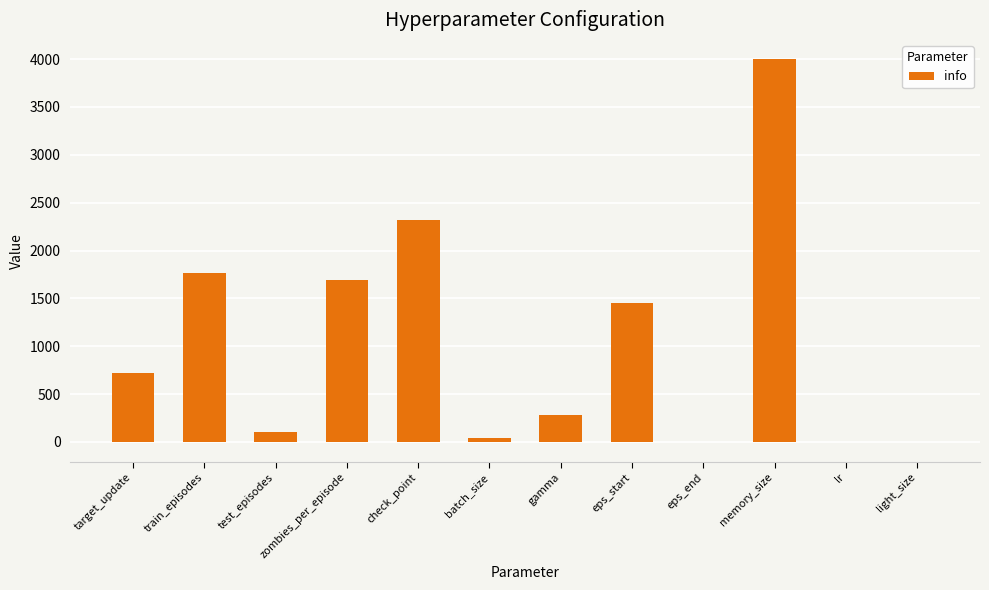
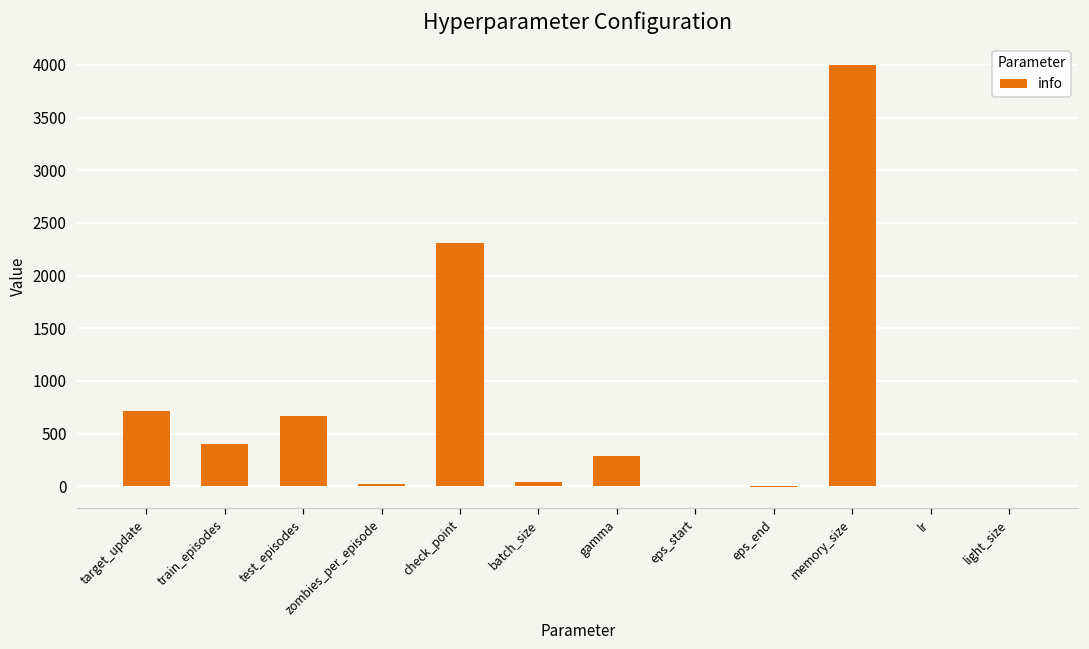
train_episodes: 1800 -> 400
test_episodes: 100 -> 700
zombies_per_episode: 1700 -> 0
eps_start: 1500 -> 0
